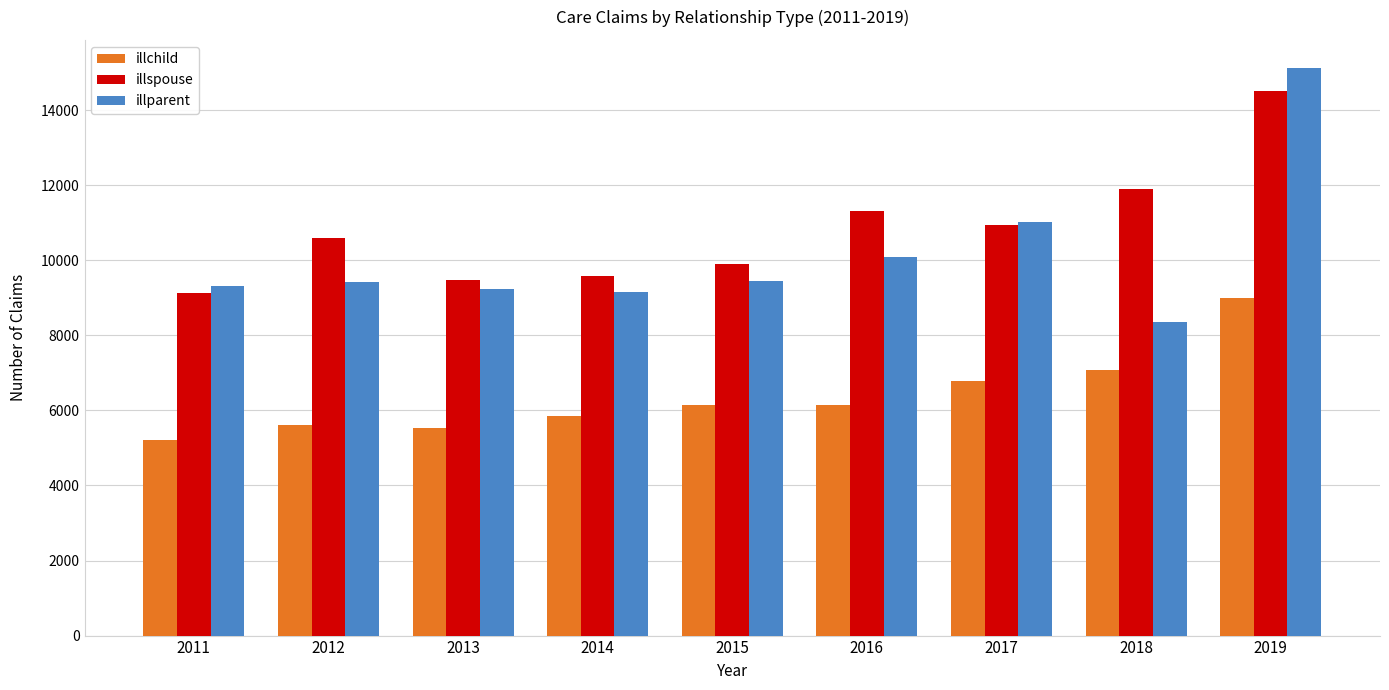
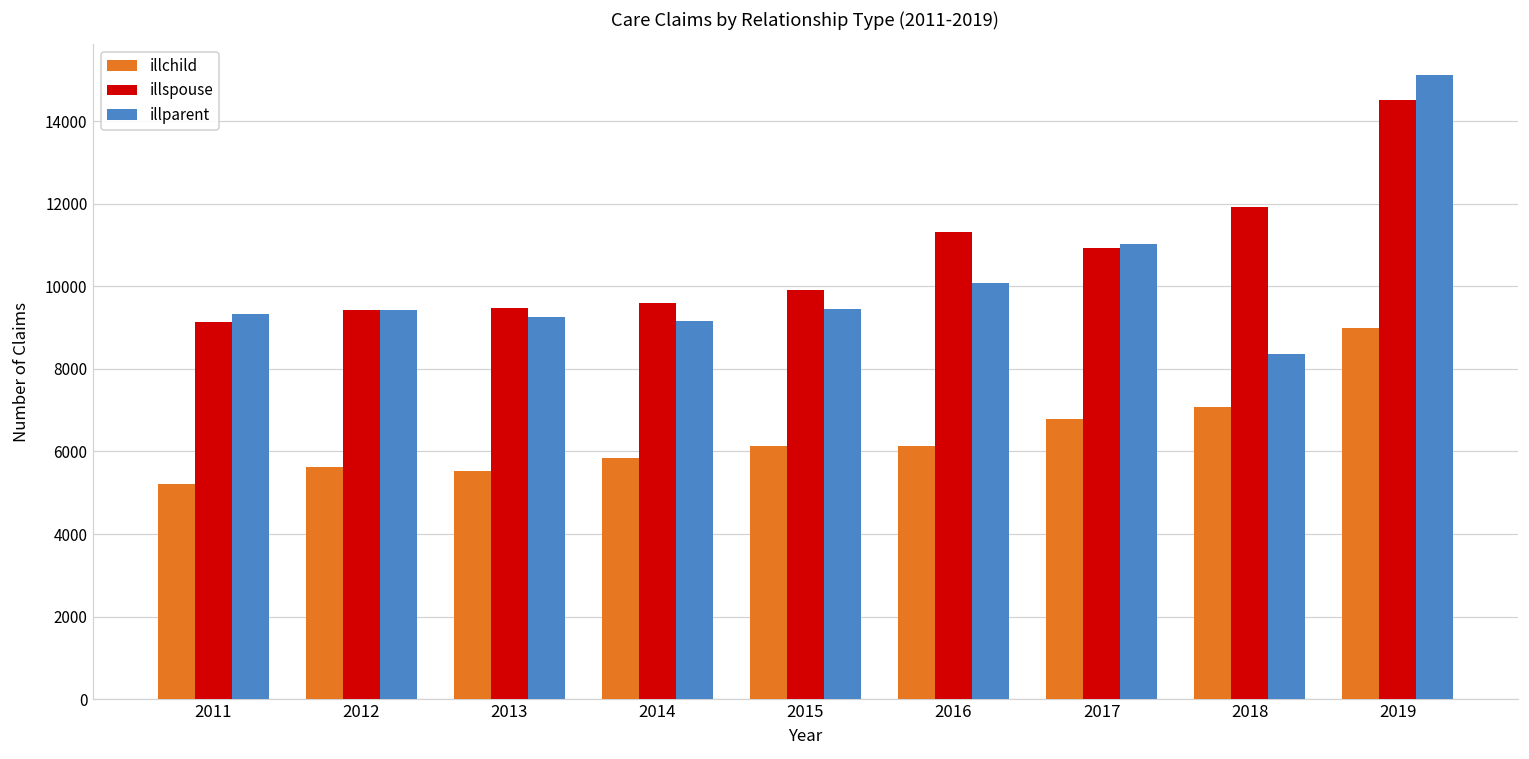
illspouse, 2012: 10600 -> 9400
